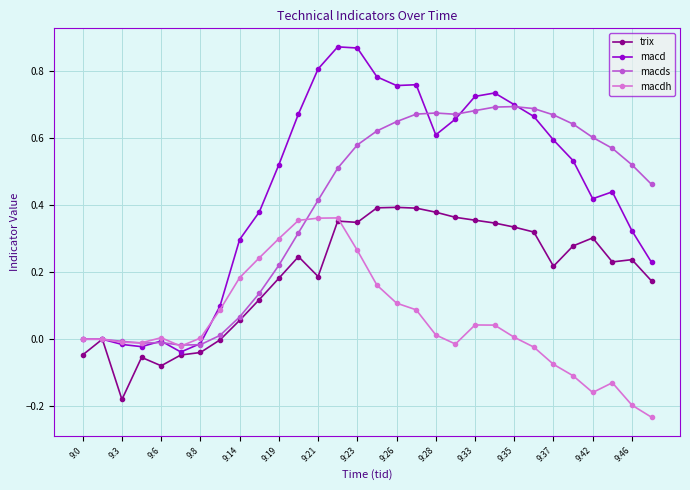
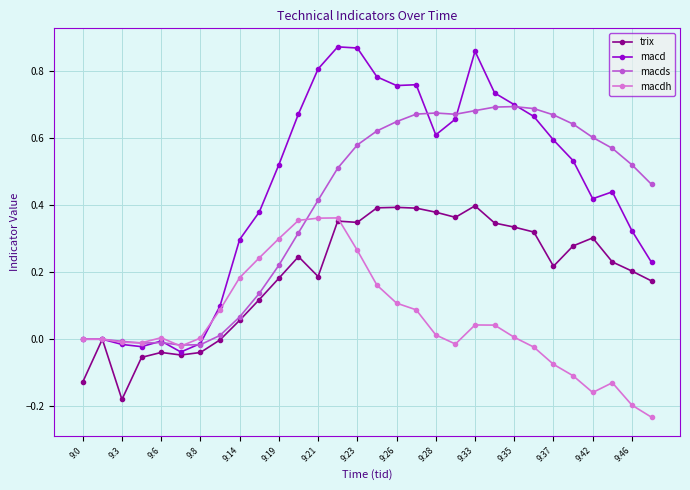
trix, 9:0: -0.05 -> -0.13
trix, 9:6: -0.08 -> -0.04
trix, 9:33: 0.35 -> 0.40
macd, 9:33: 0.72 -> 0.86
trix, 9:46: 0.24 -> 0.20
